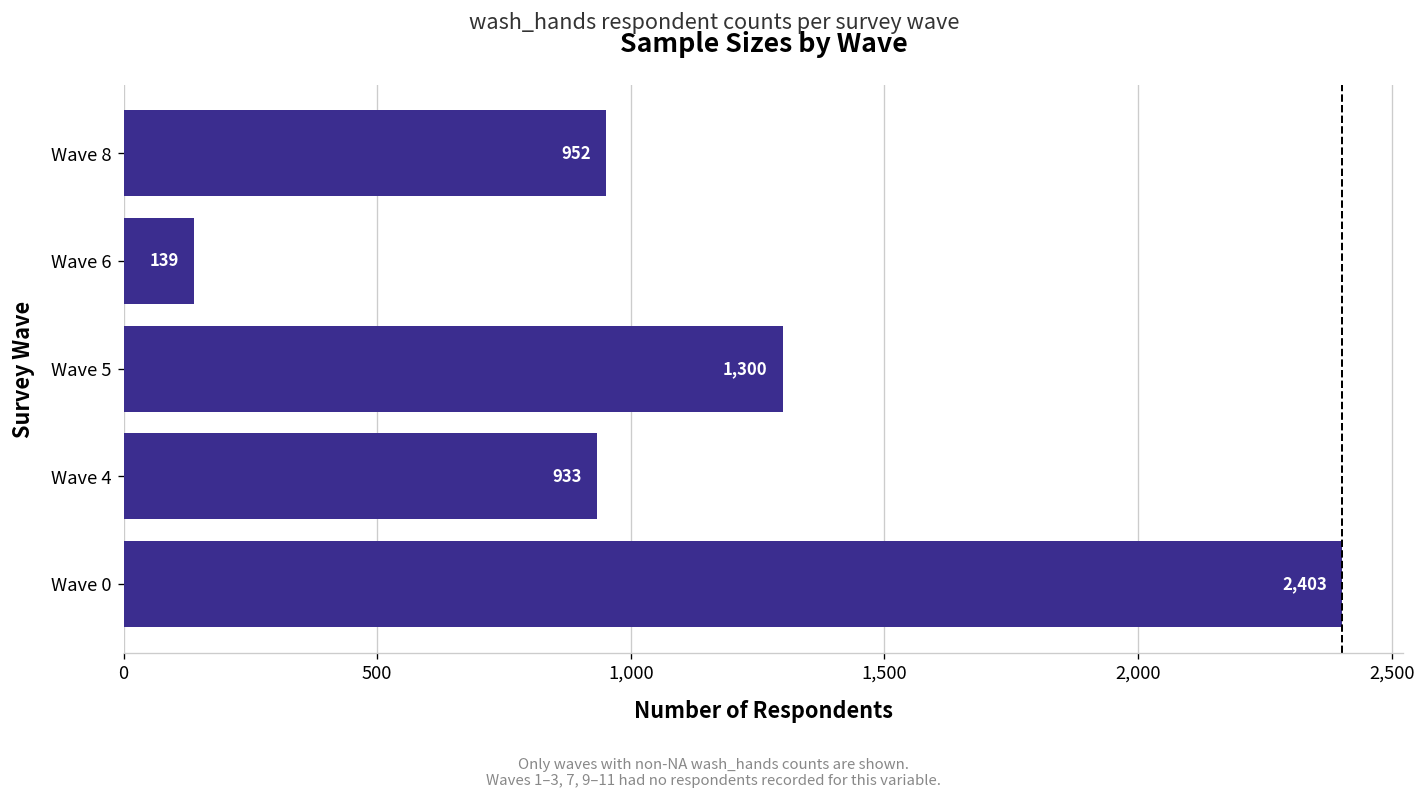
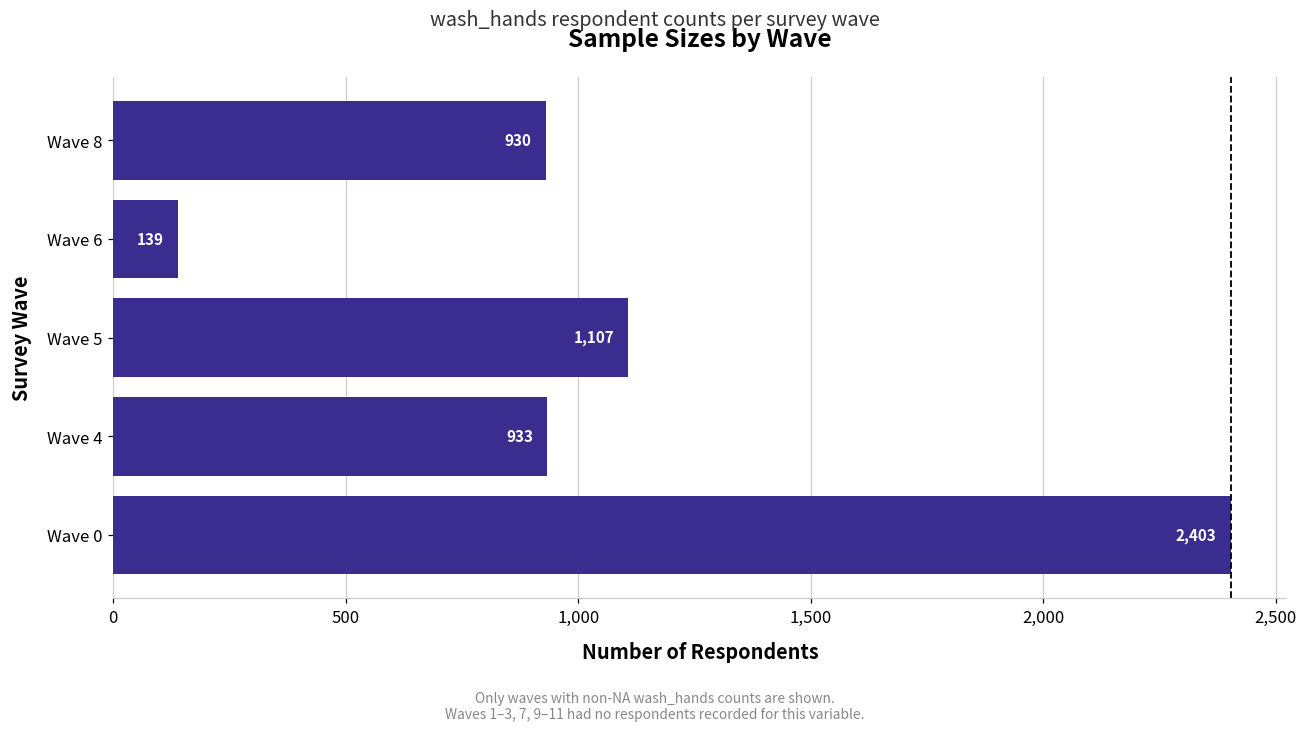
Wave 8: 952 -> 930
Wave 5: 1,300 -> 1,107
